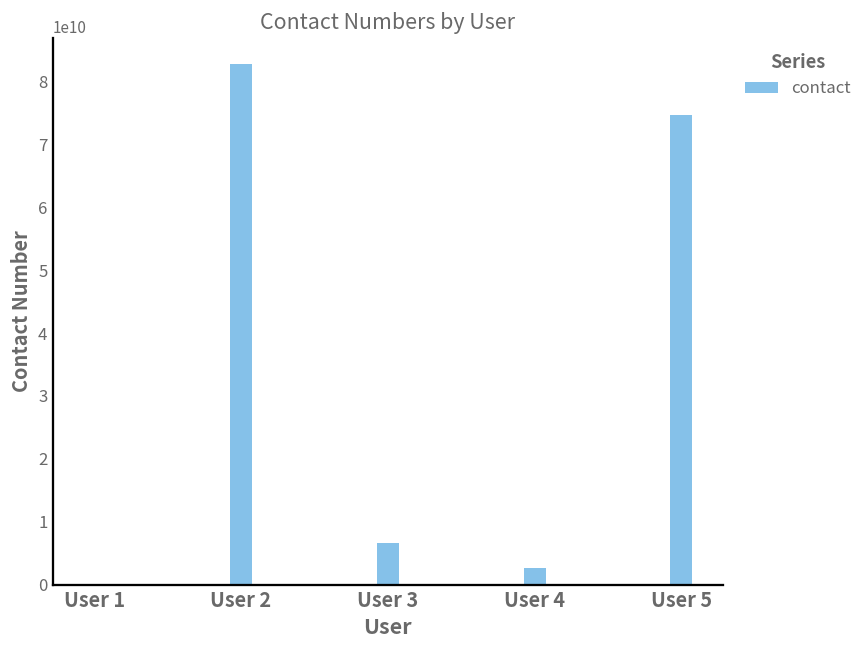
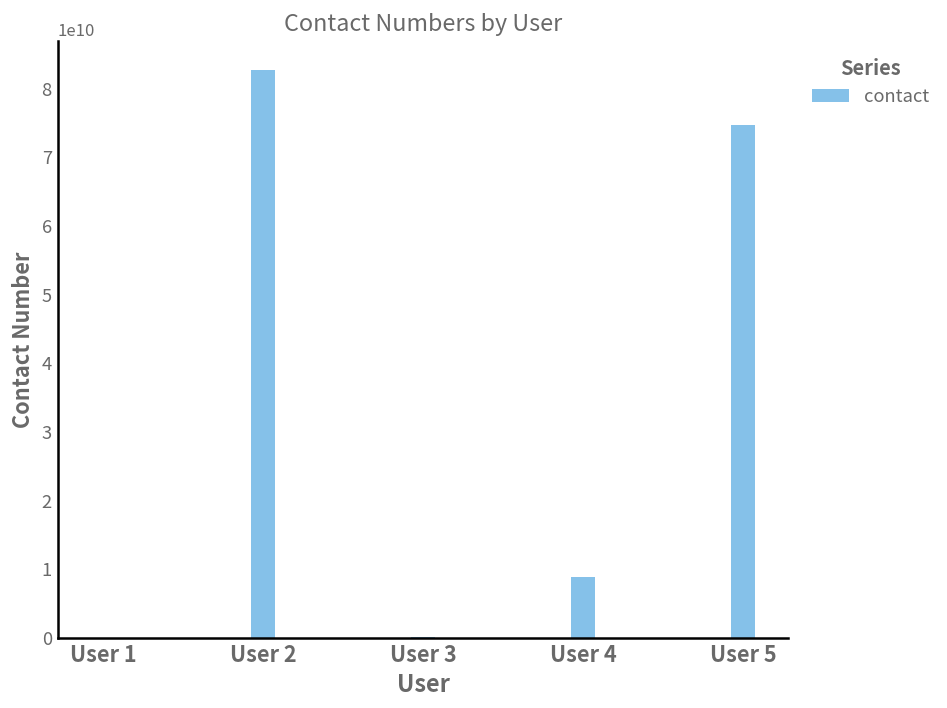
User 3: 7000000000 -> 0
User 4: 3000000000 -> 9000000000
